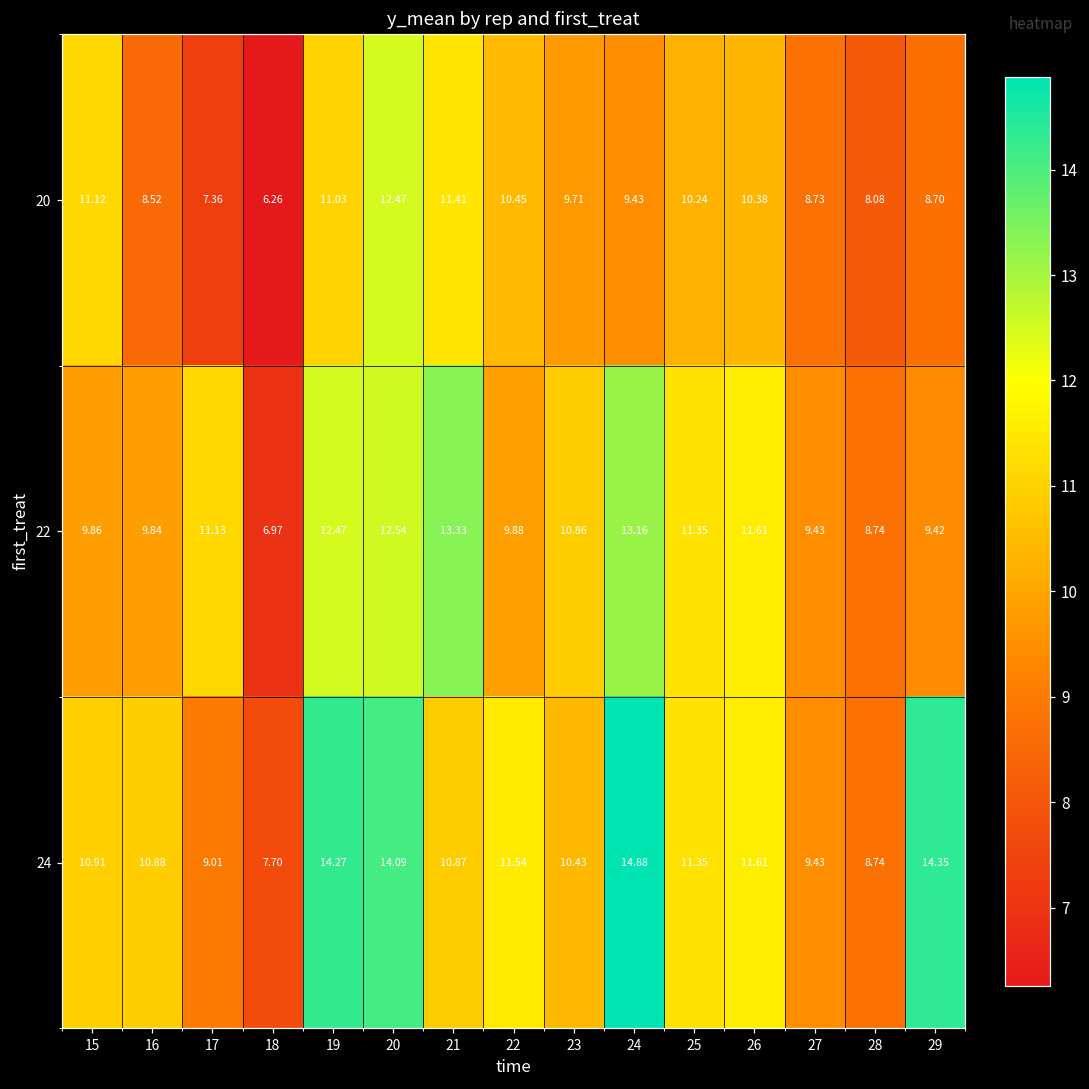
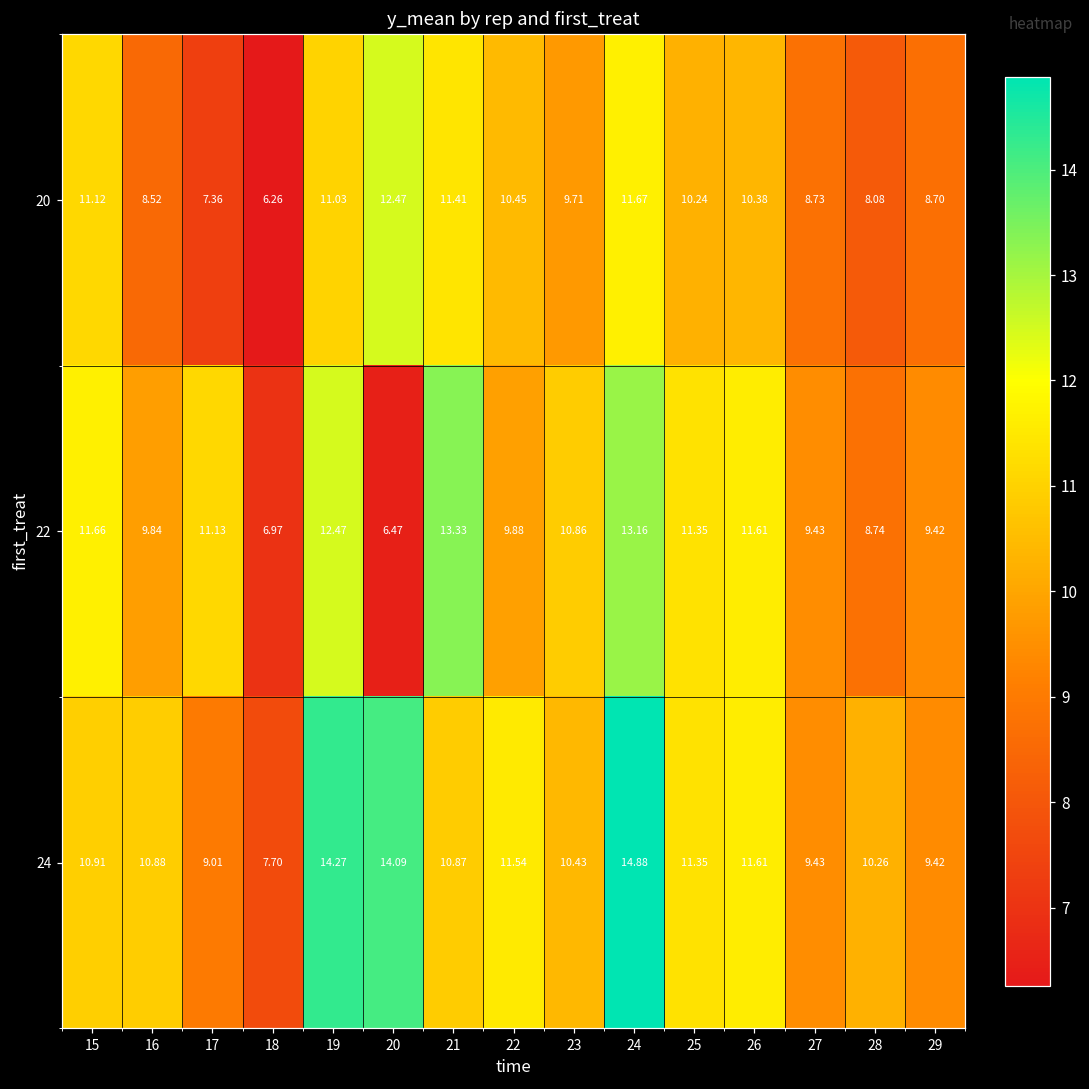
20, 24: 9.43 -> 11.67
22, 15: 9.86 -> 11.66
22, 20: 12.54 -> 6.47
24, 28: 8.74 -> 10.26
24, 29: 14.35 -> 9.42
